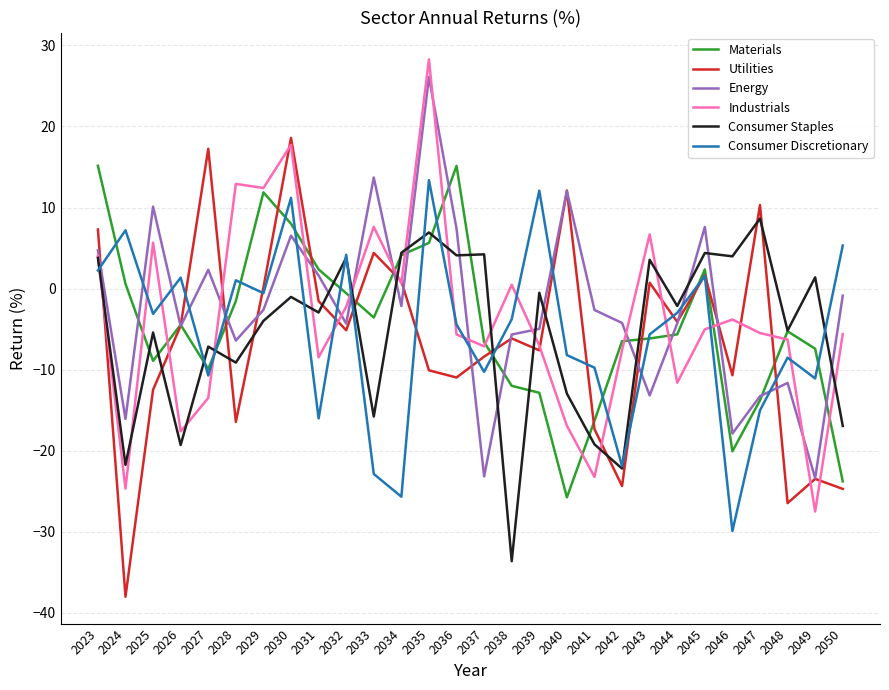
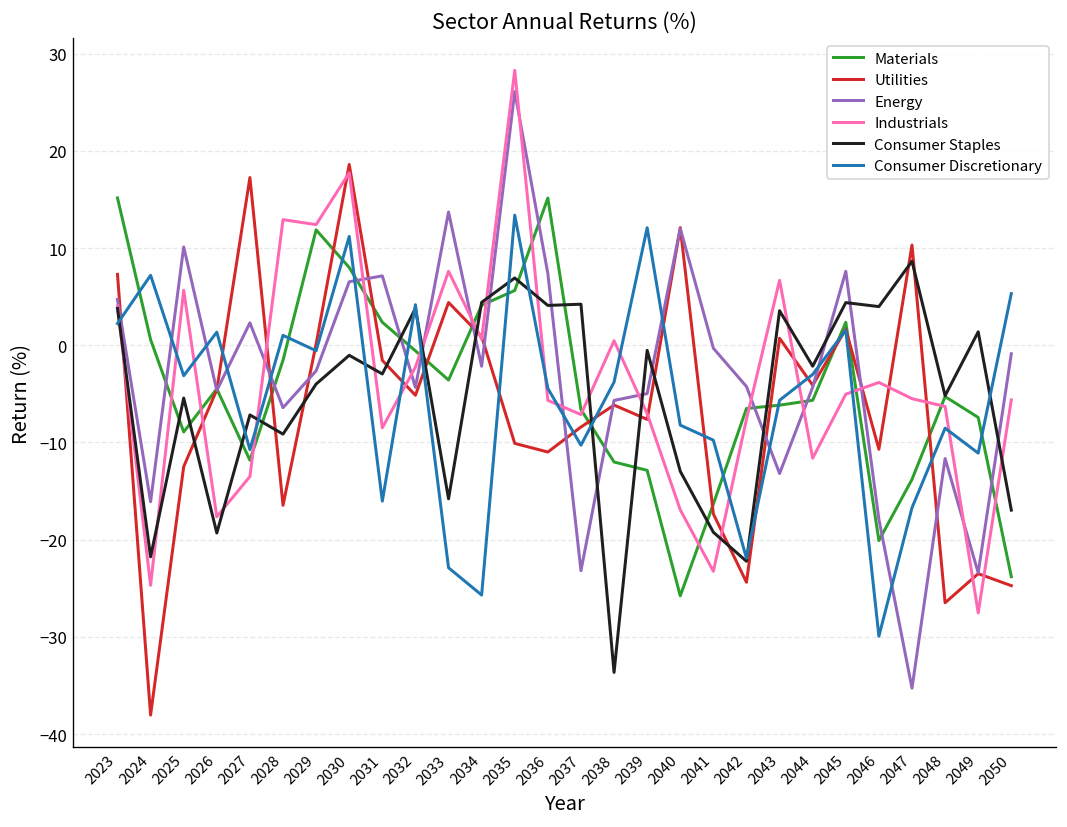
Materials, 2027: -10 -> -12
Energy, 2031: 2 -> 7
Energy, 2041: -3 -> 0
Energy, 2047: -13 -> -35
Consumer Discretionary, 2047: -15 -> -17
